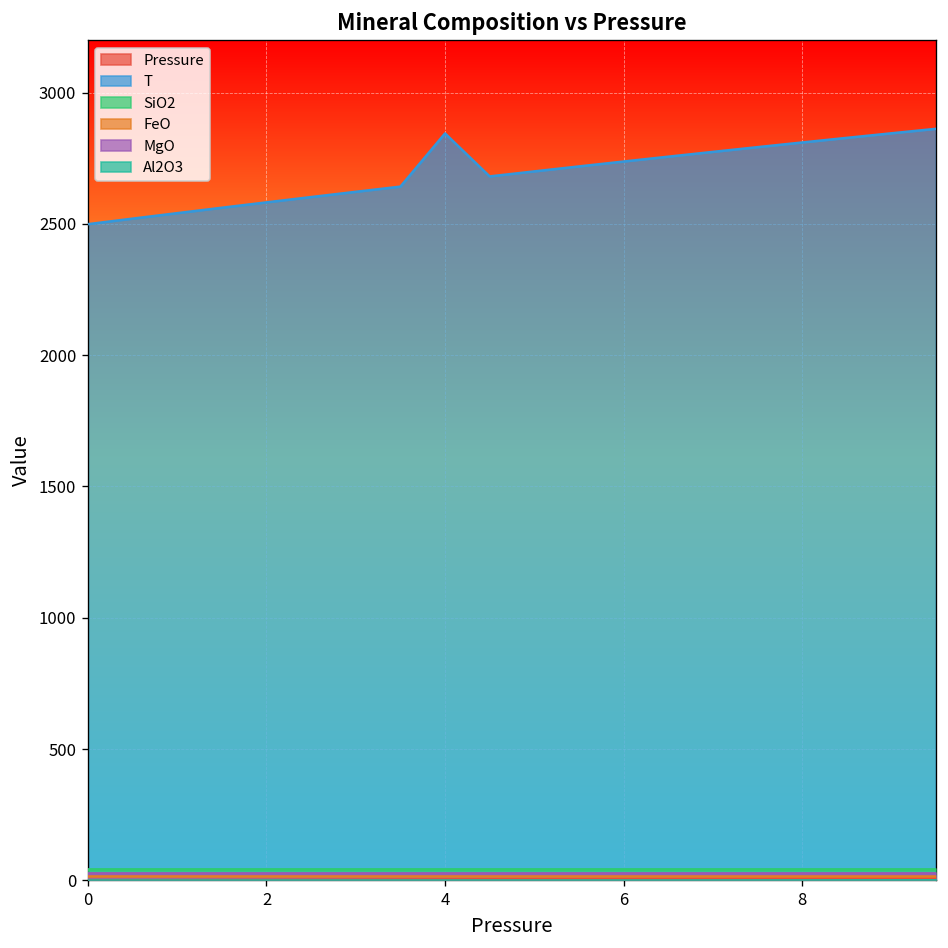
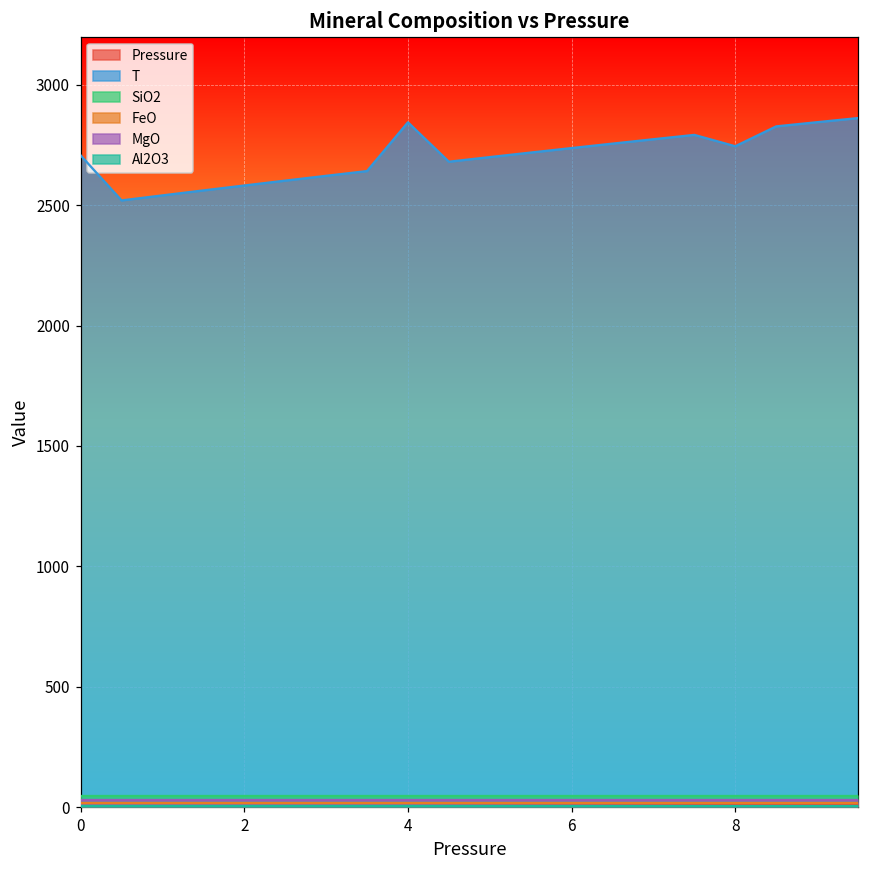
T, 0: 2500 -> 2710
T, 8: 2810 -> 2740
